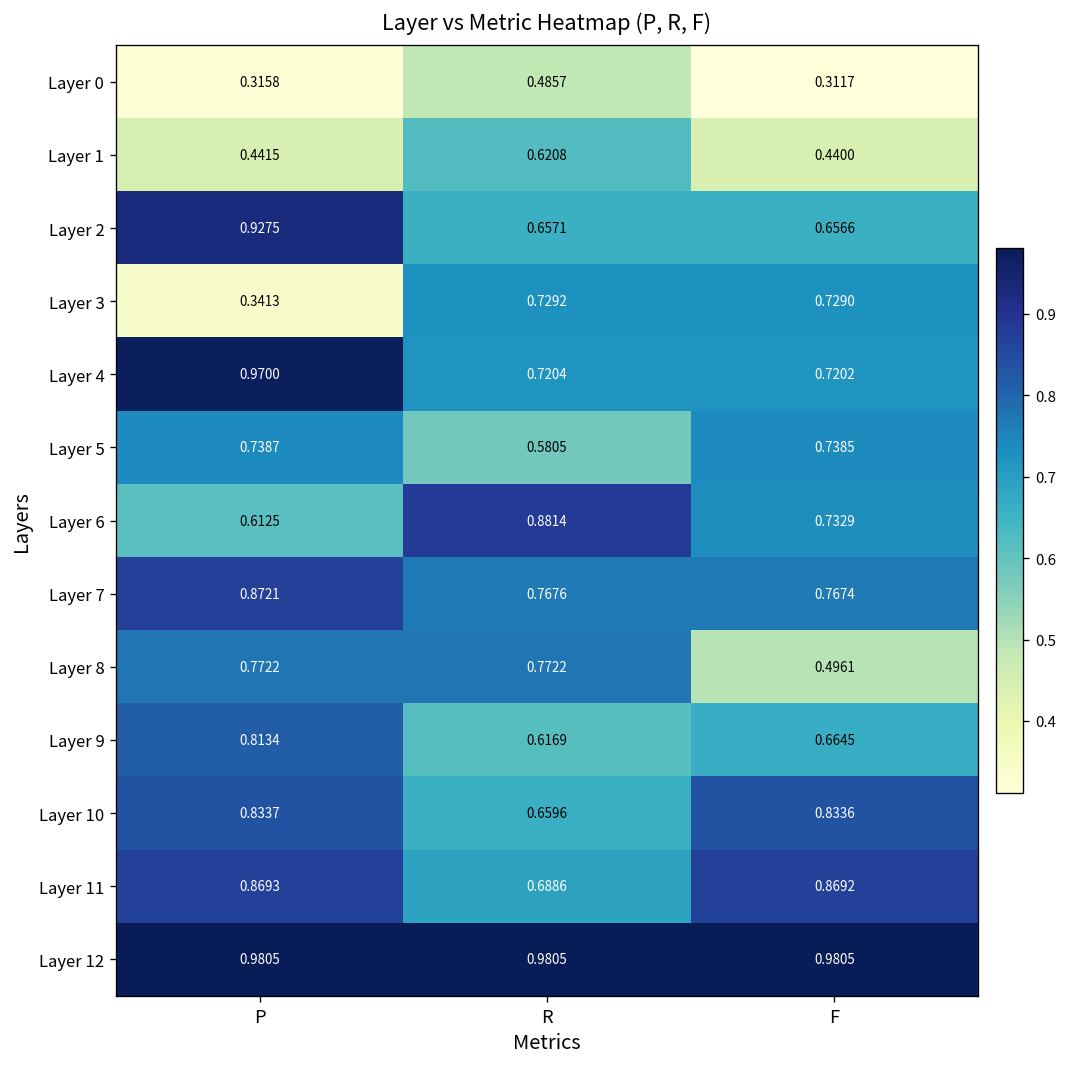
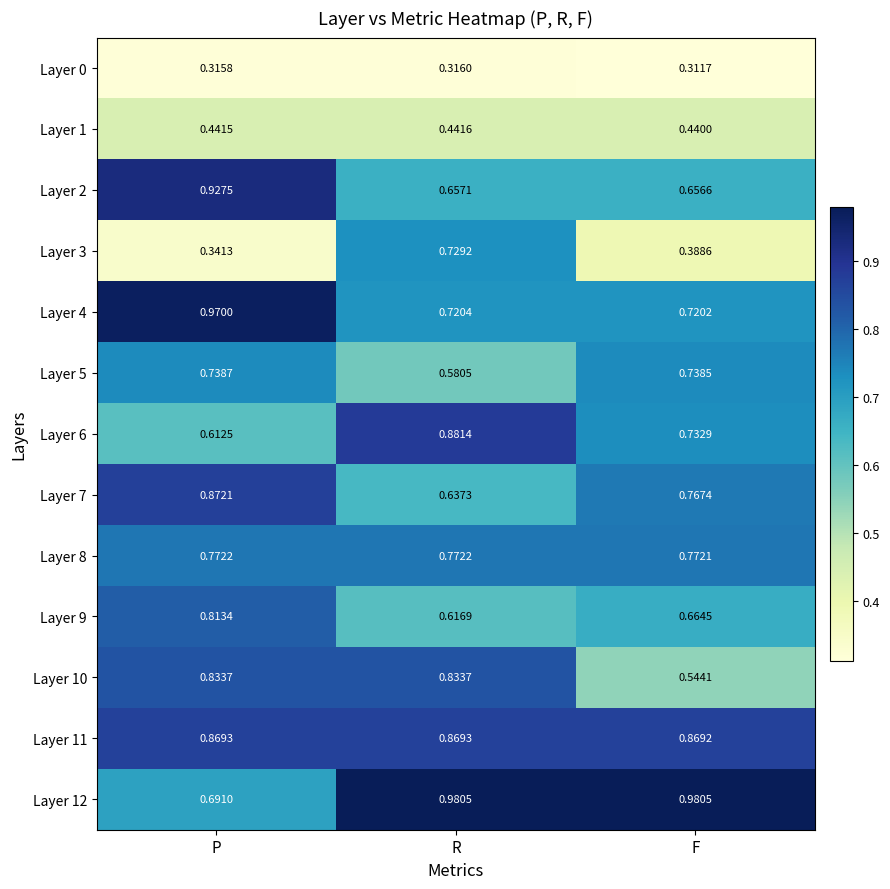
Layer 0, R: 0.4857 -> 0.3160
Layer 1, R: 0.6208 -> 0.4416
Layer 3, F: 0.7290 -> 0.3886
Layer 7, R: 0.7676 -> 0.6373
Layer 8, F: 0.4961 -> 0.7721
Layer 10, R: 0.6596 -> 0.8337
Layer 10, F: 0.8336 -> 0.5441
Layer 11, R: 0.6886 -> 0.8693
Layer 12, P: 0.9805 -> 0.6910
